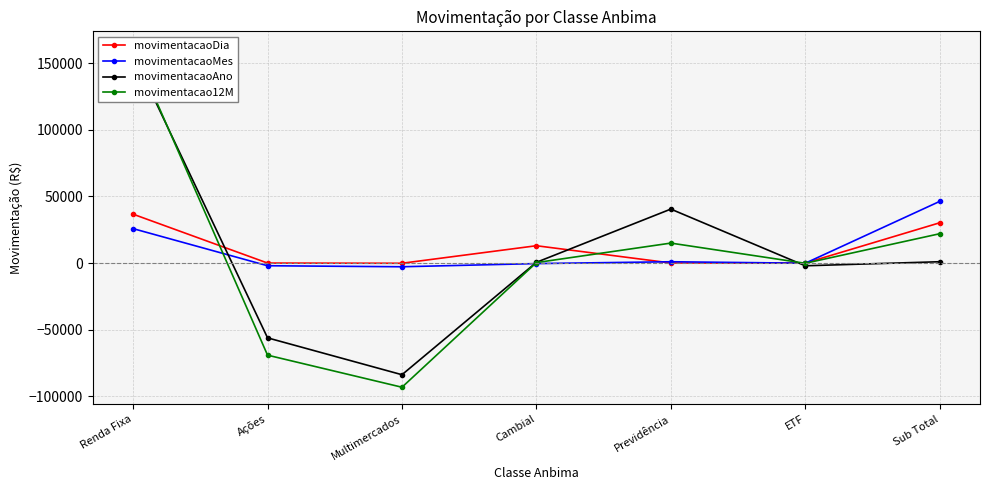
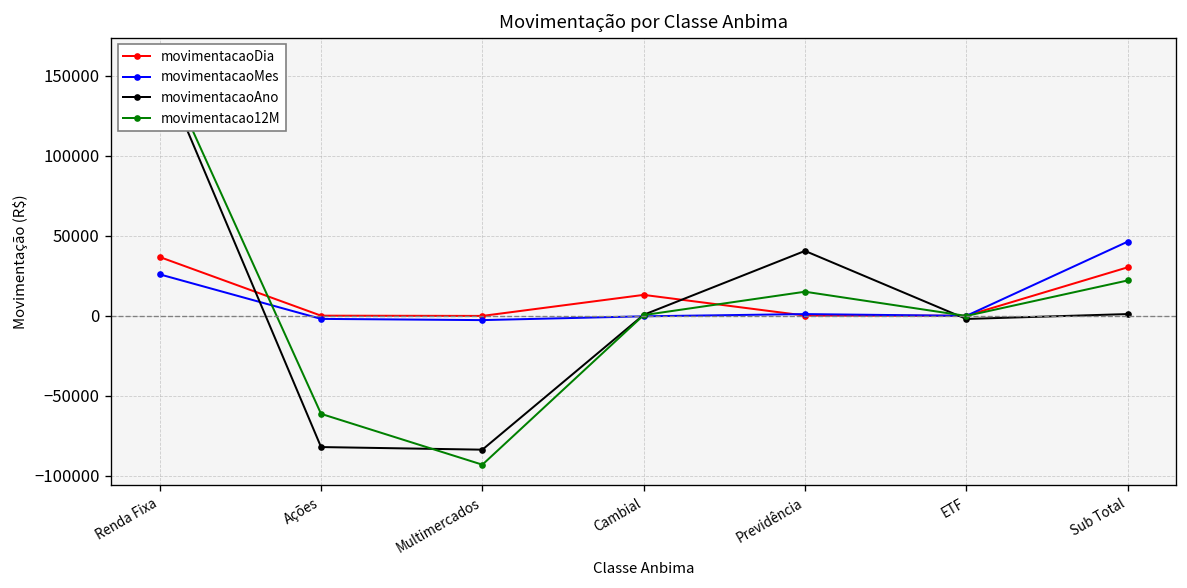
movimentacaoAno, Ações: -56000 -> -82000
movimentacao12M, Ações: -69000 -> -61000
